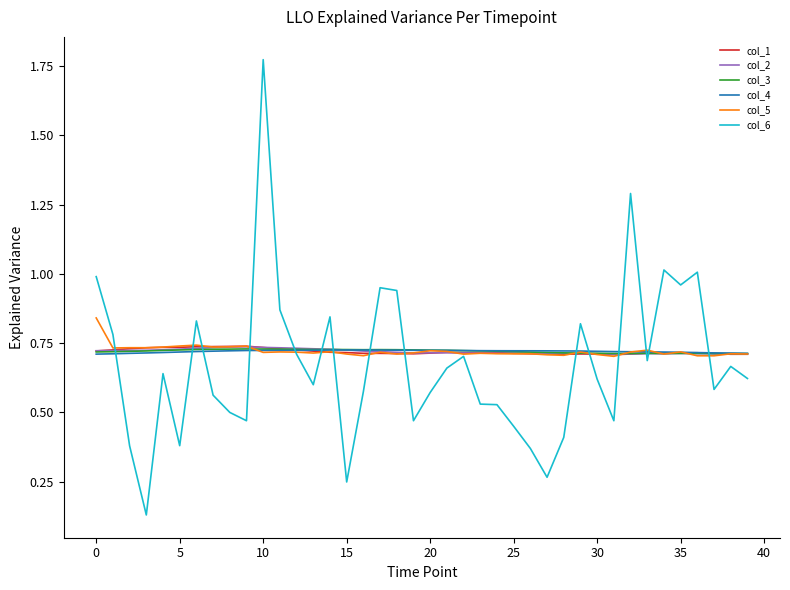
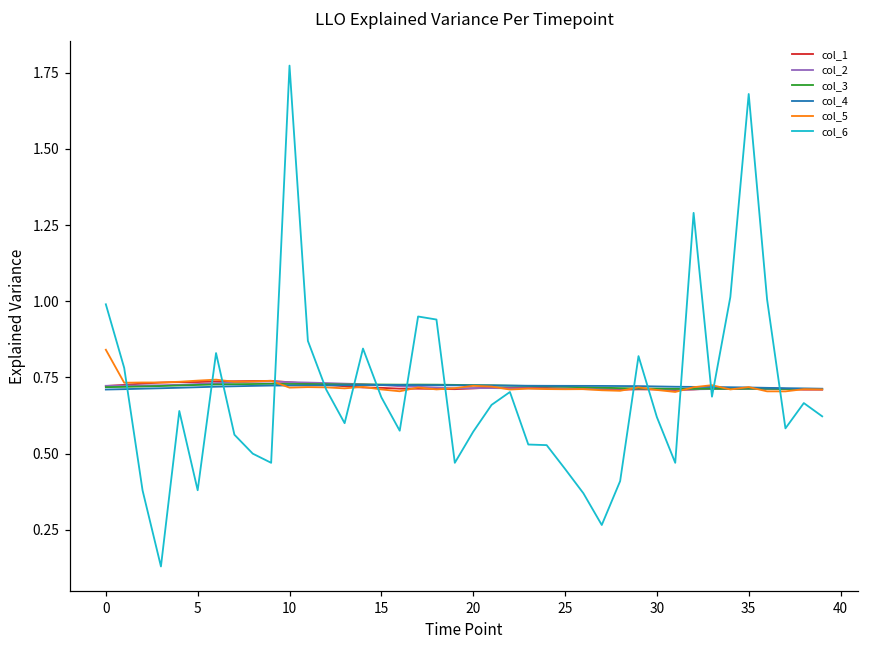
col_6, 15: 0.25 -> 0.69
col_6, 35: 0.96 -> 1.68
